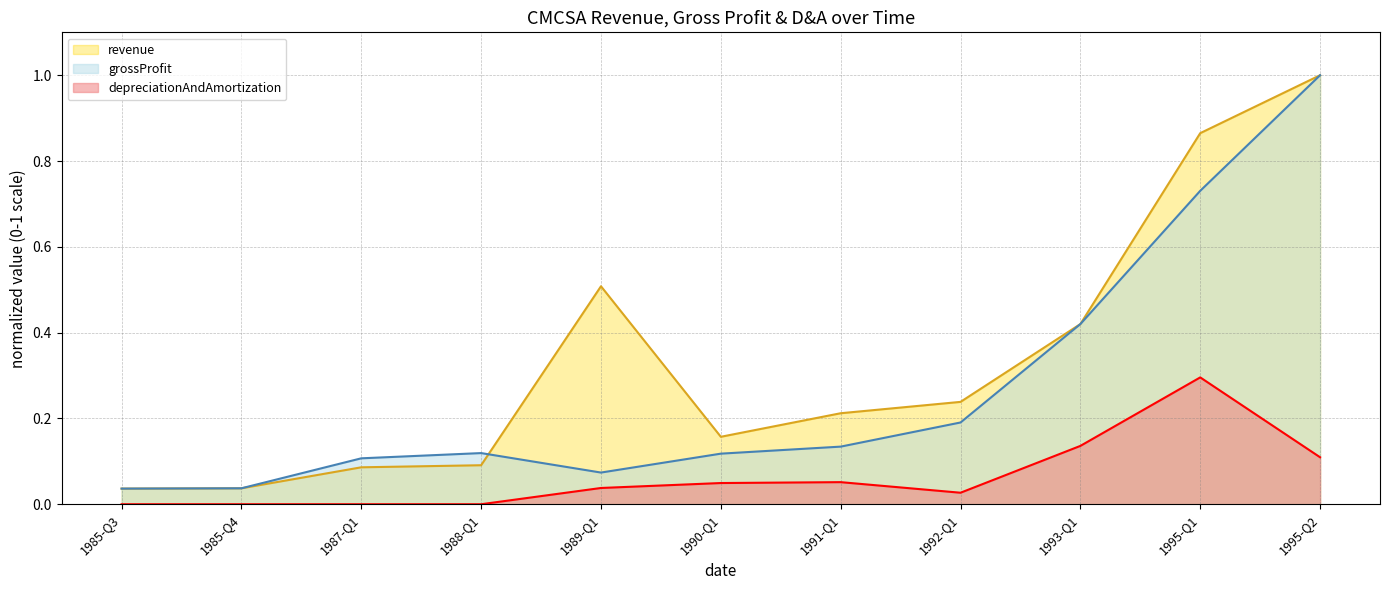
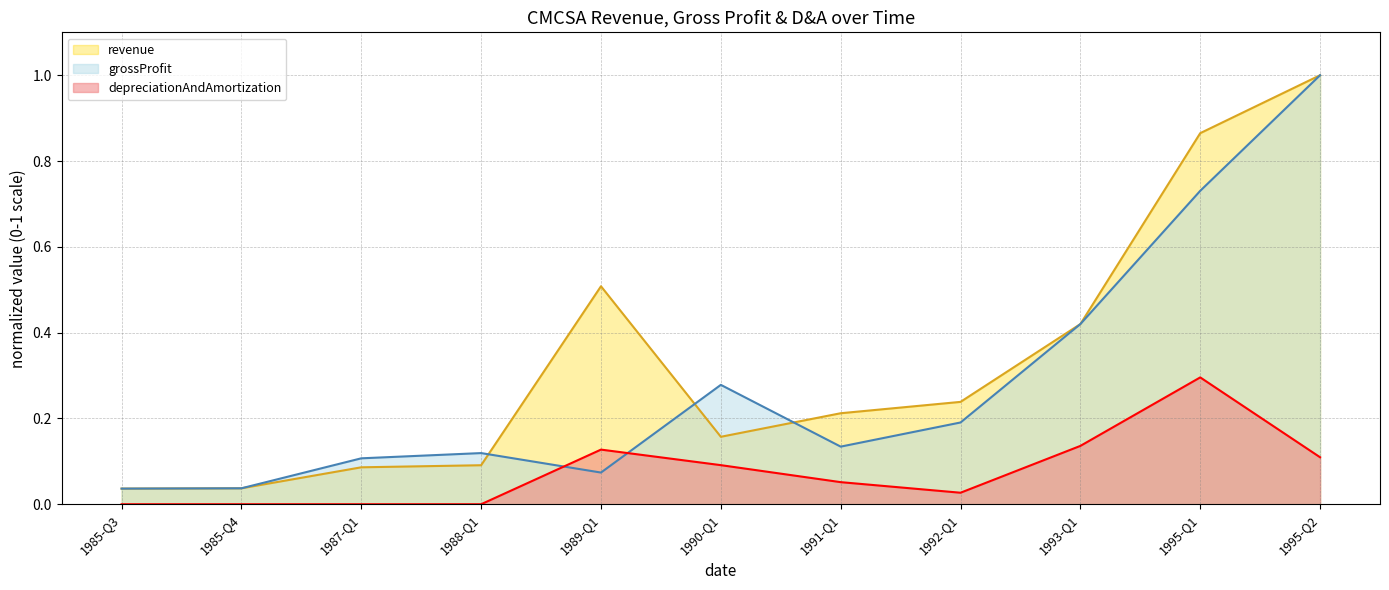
depreciationAndAmortization, 1989-Q1: 0.04 -> 0.13
grossProfit, 1990-Q1: 0.12 -> 0.28
depreciationAndAmortization, 1990-Q1: 0.05 -> 0.09
